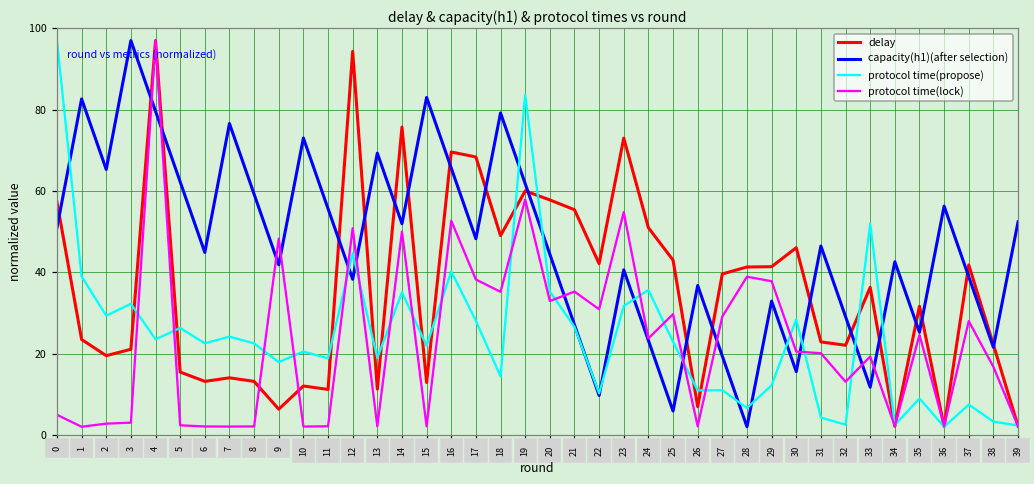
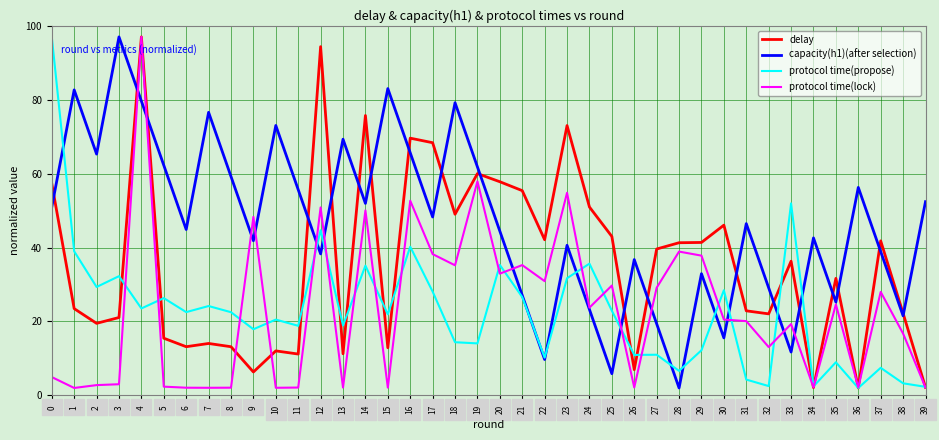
protocol time(propose), 19: 84 -> 14
